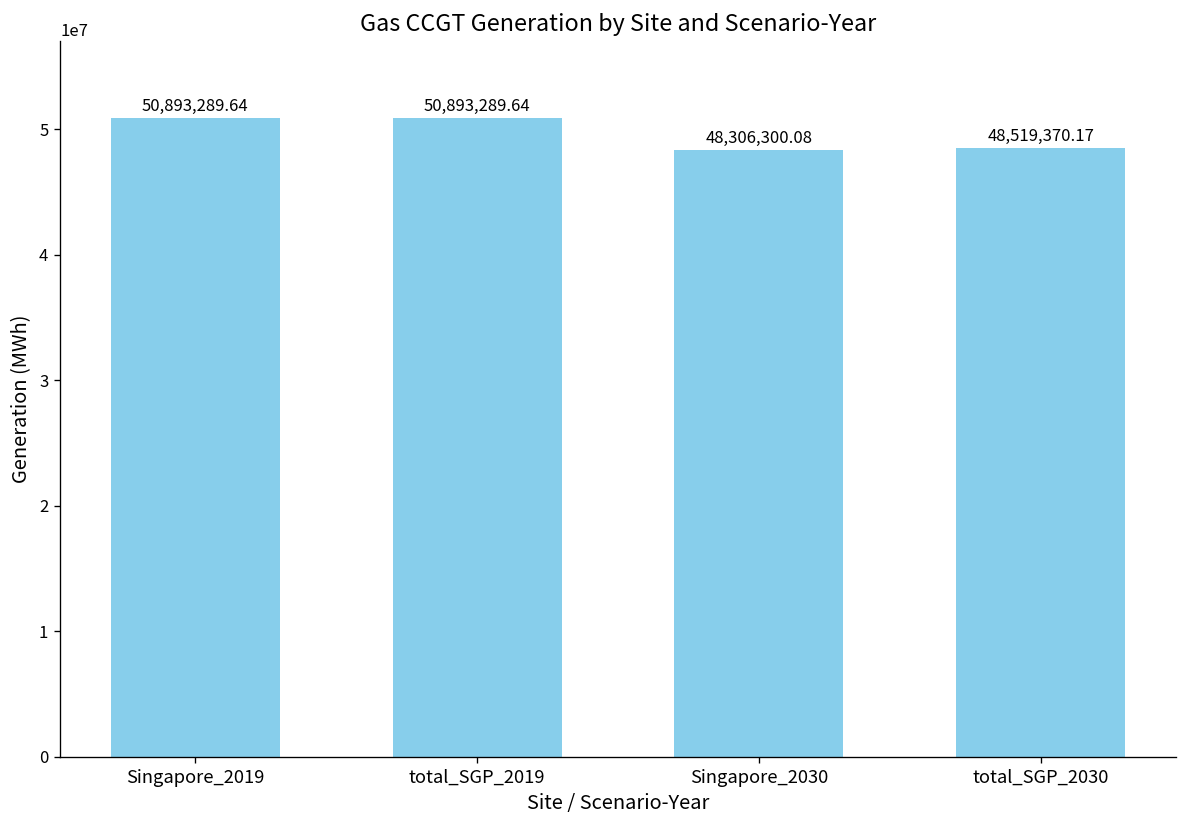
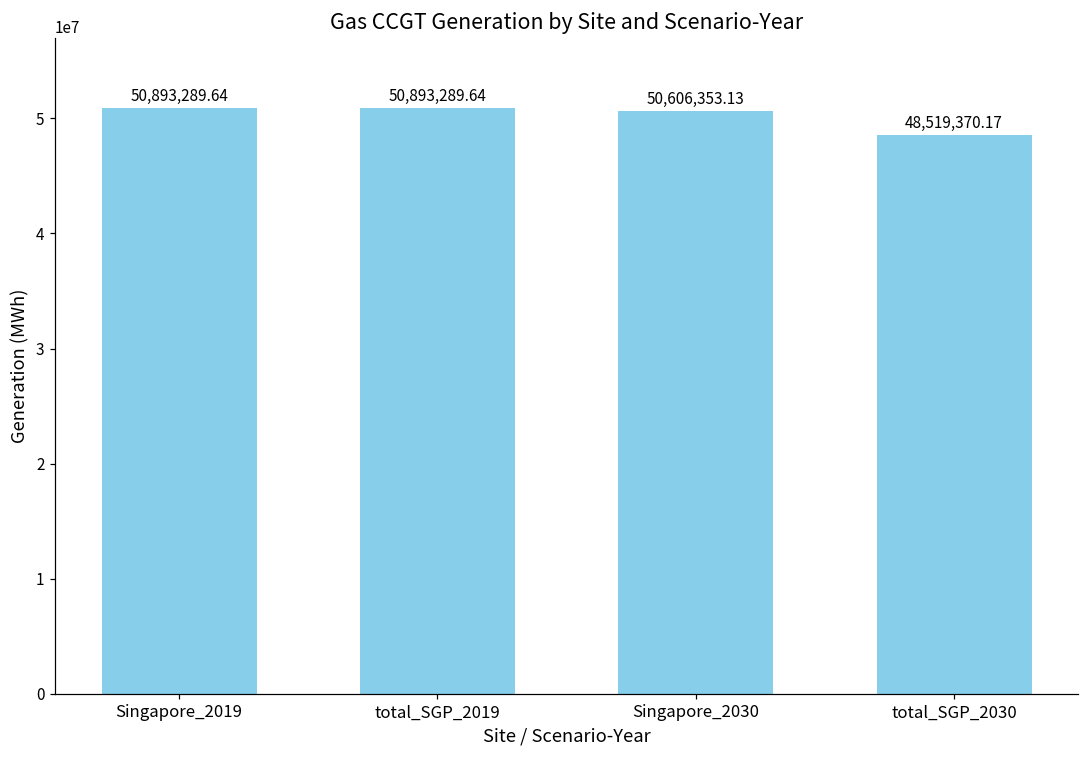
Singapore_2030: 48,306,300.08 -> 50,606,353.13
